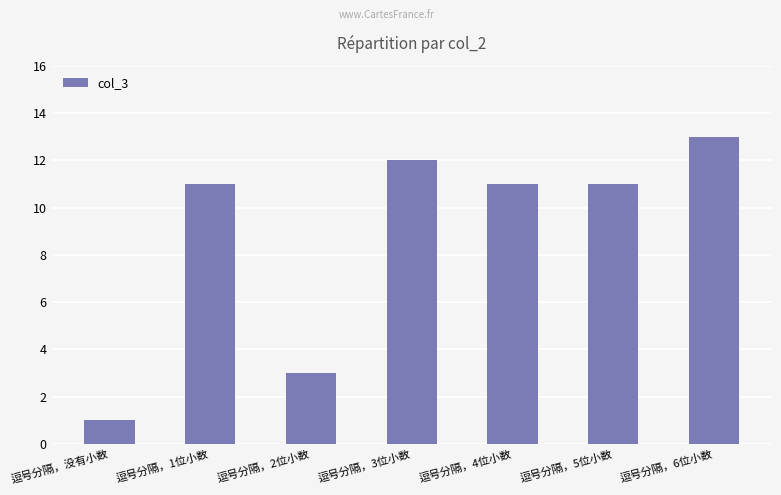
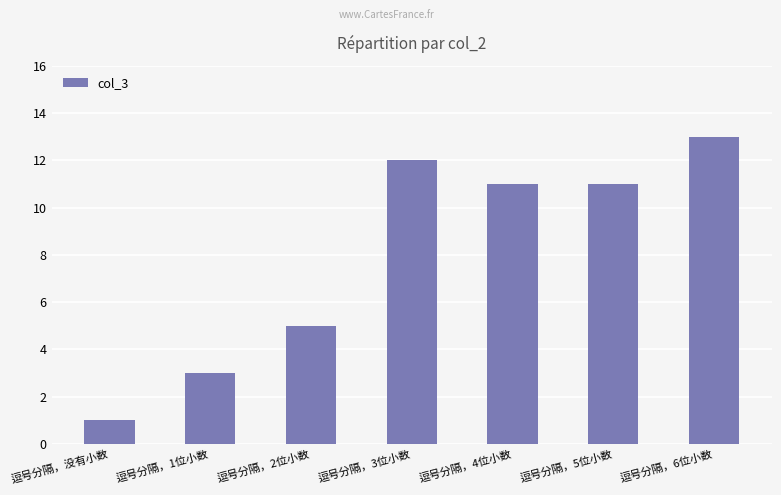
逗号分隔，1位小数: 11 -> 3
逗号分隔，2位小数: 3 -> 5
